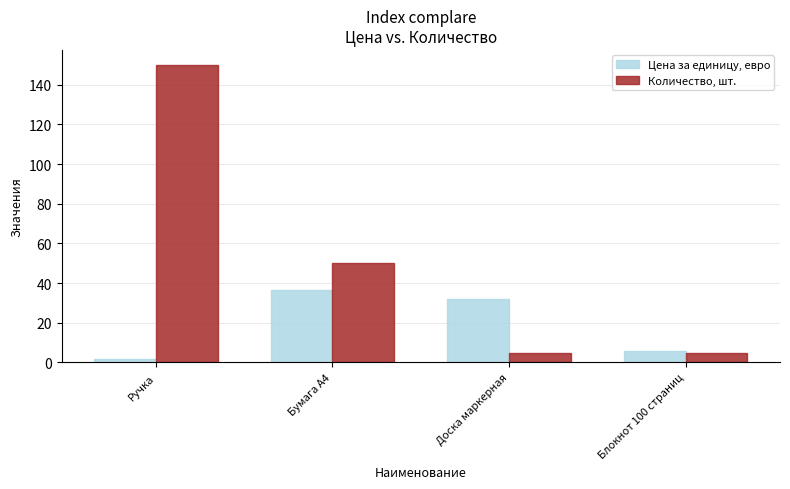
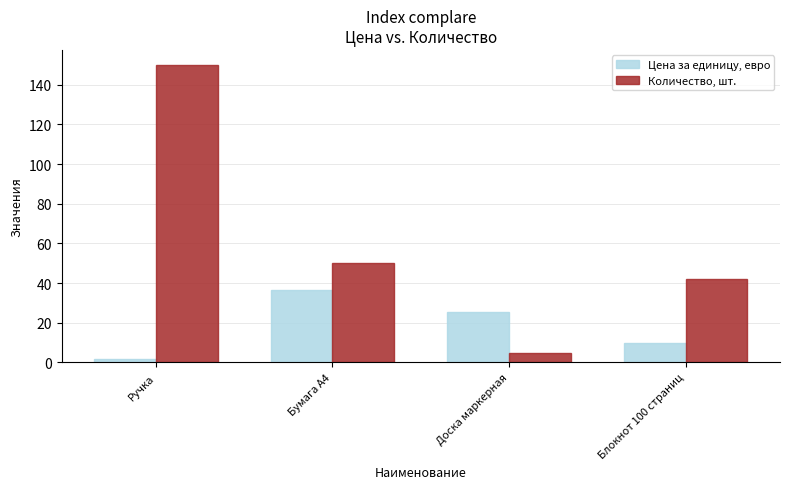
Цена за единицу, евро, Доска маркерная: 32 -> 26
Цена за единицу, евро, Блокнот 100 страниц: 6 -> 10
Количество, шт., Блокнот 100 страниц: 5 -> 42
